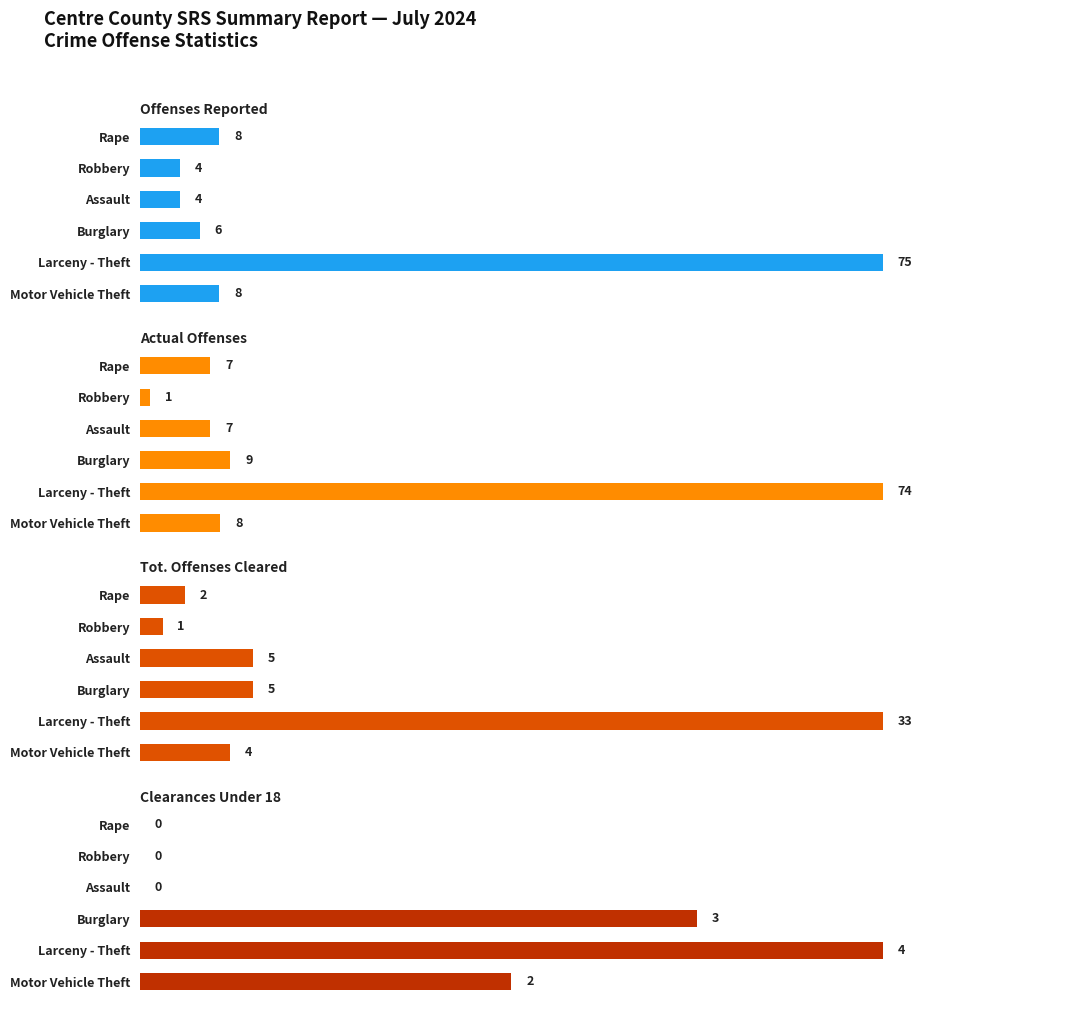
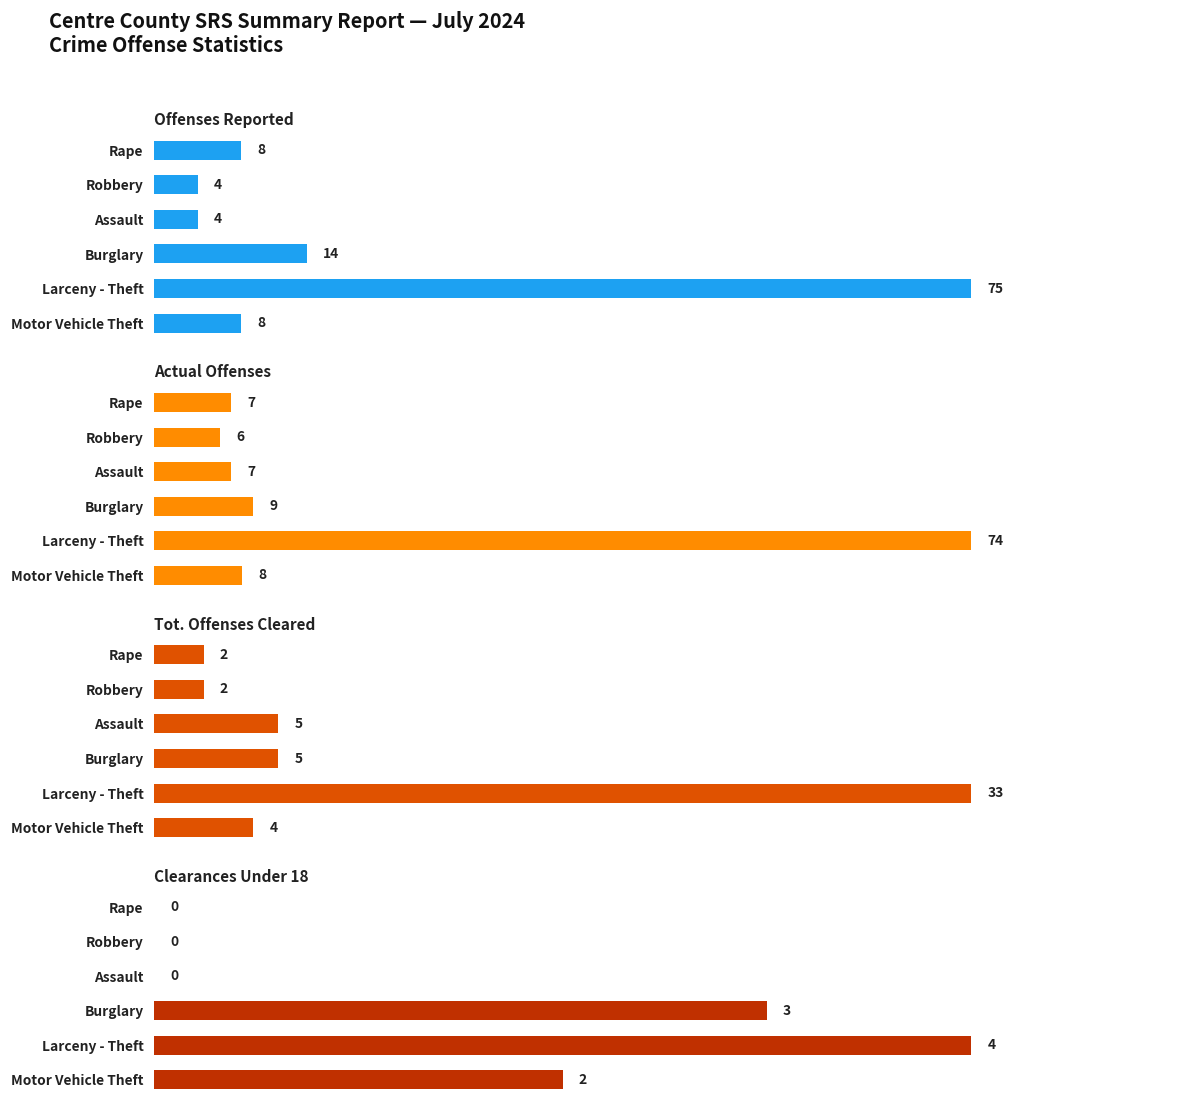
Offenses Reported, Burglary: 6 -> 14
Actual Offenses, Robbery: 1 -> 6
Tot. Offenses Cleared, Robbery: 1 -> 2
